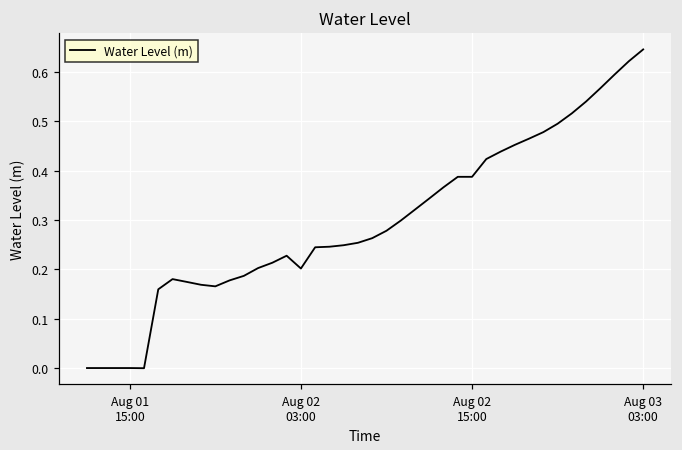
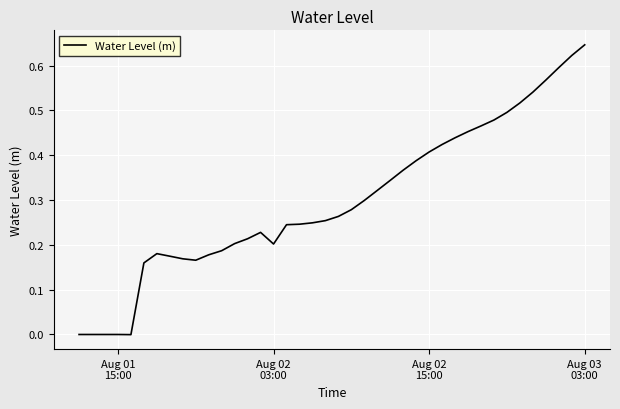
Aug 02 15:00: 0.39 -> 0.41
